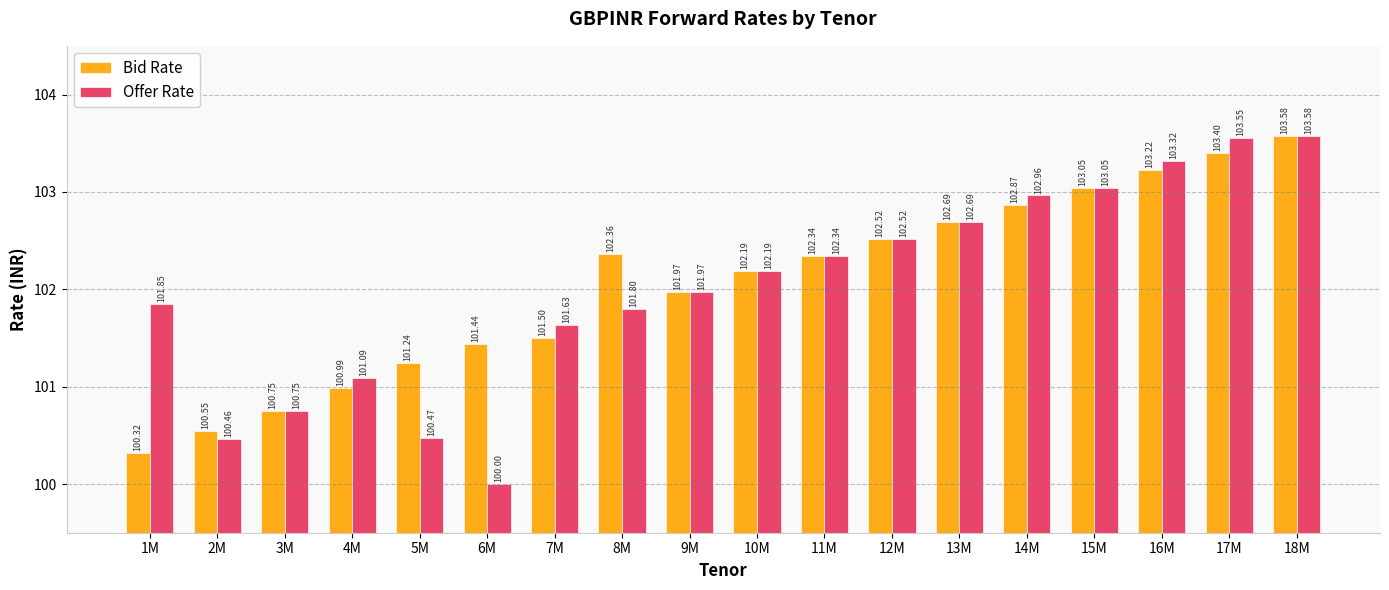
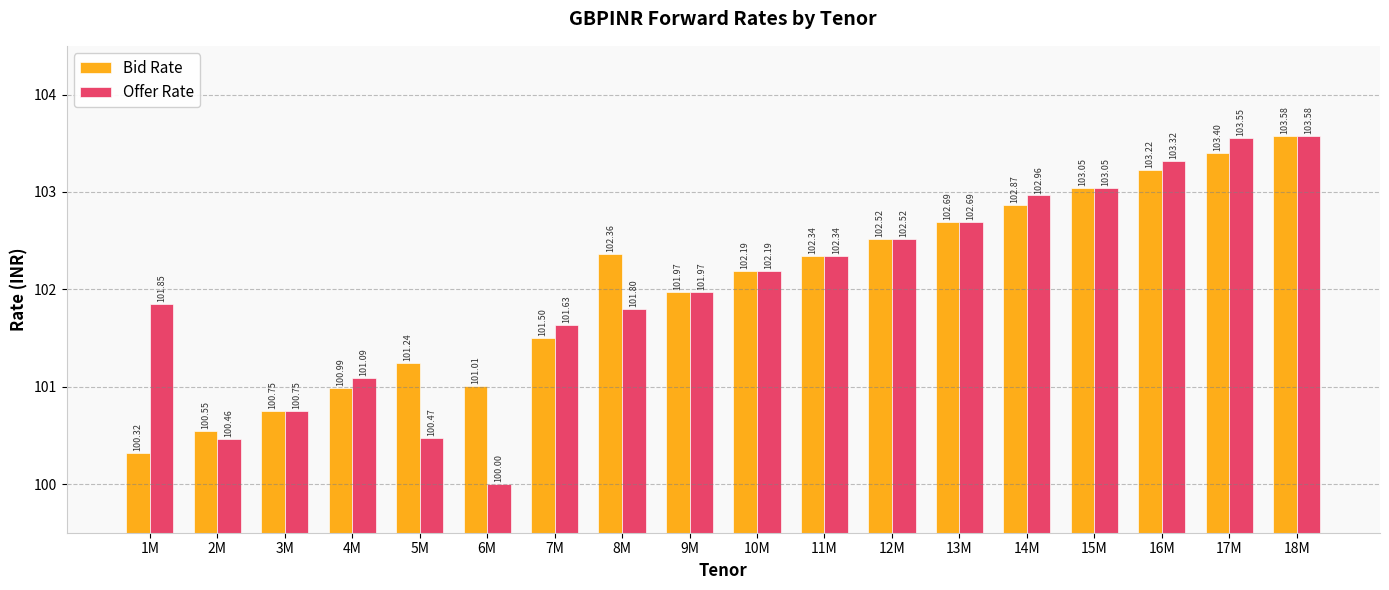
Bid Rate, 6M: 101.44 -> 101.01
